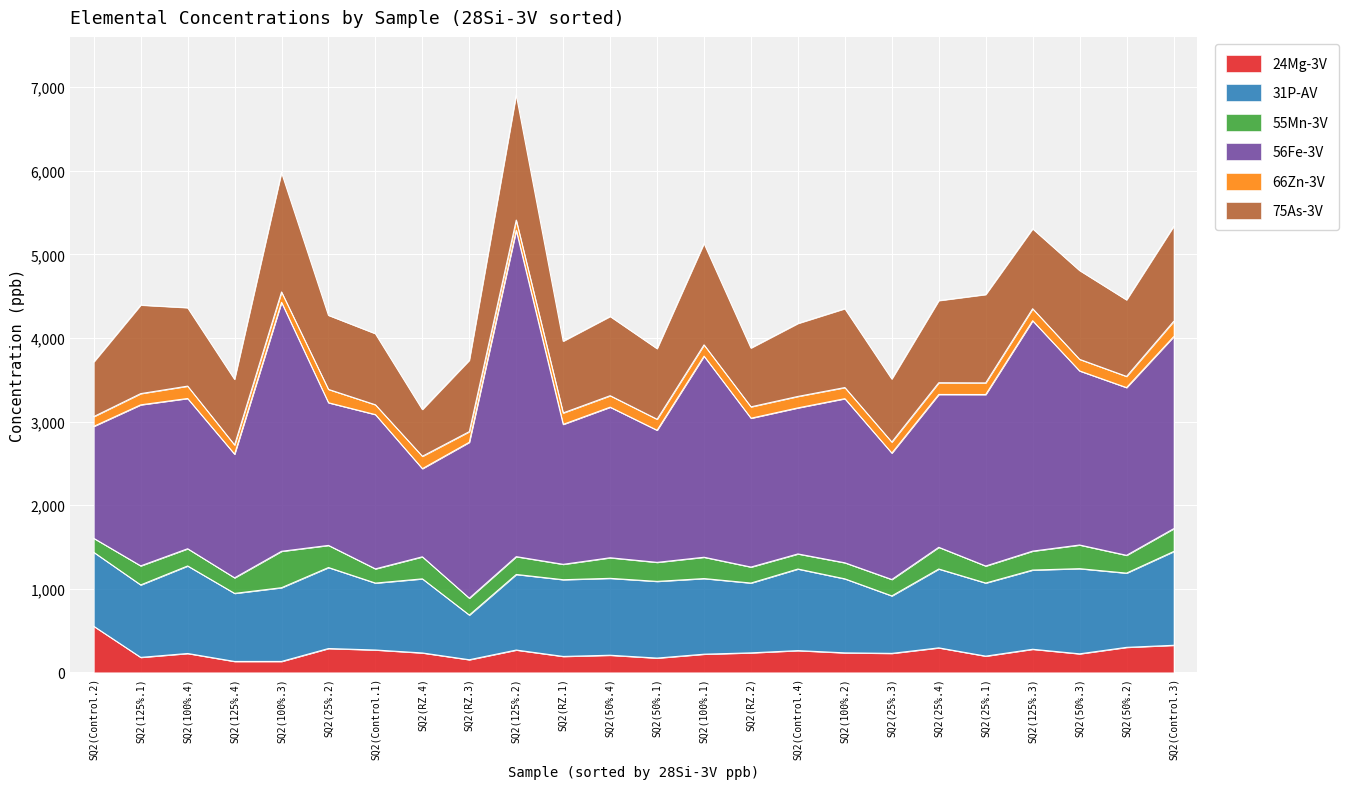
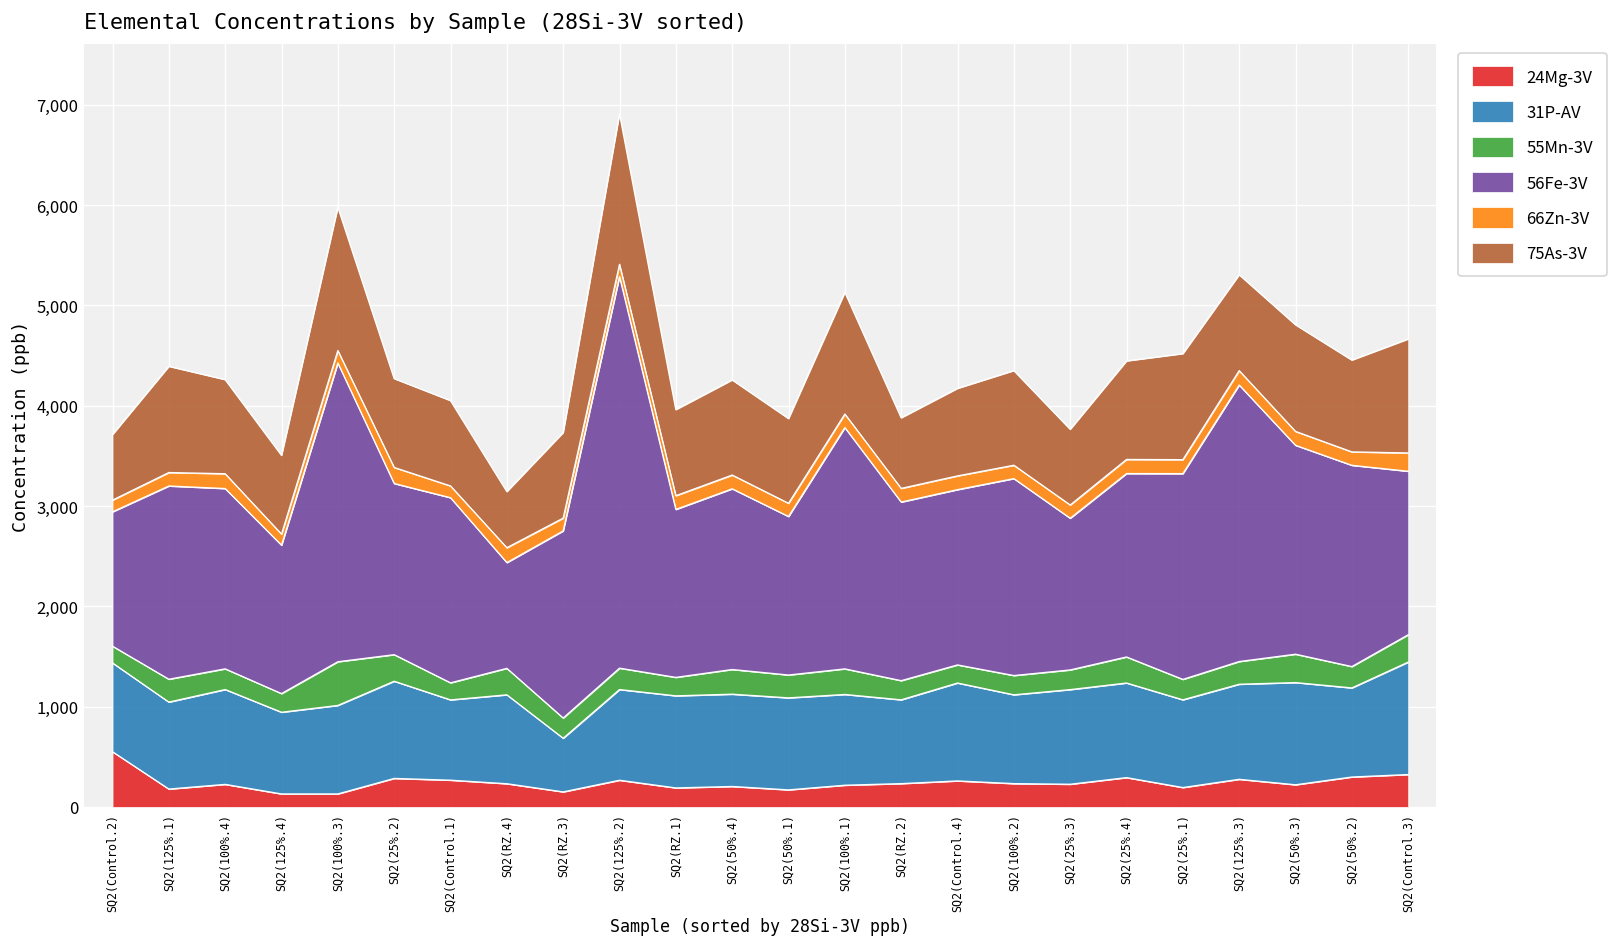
31P-AV, SQ2(100%.4): 1,000 -> 900
31P-AV, SQ2(25%.3): 700 -> 900
56Fe-3V, SQ2(Control.3): 2,300 -> 1,600
